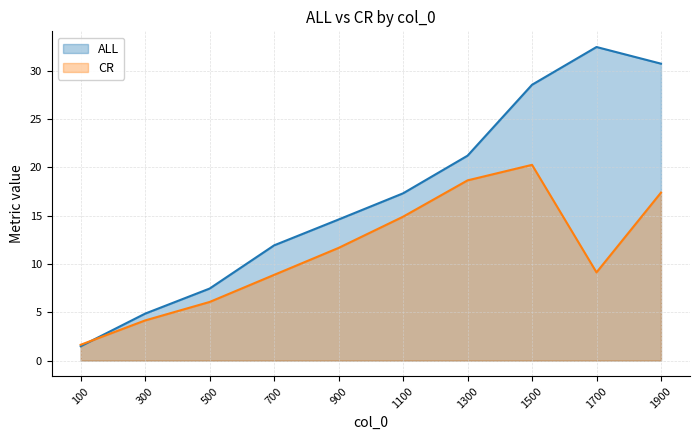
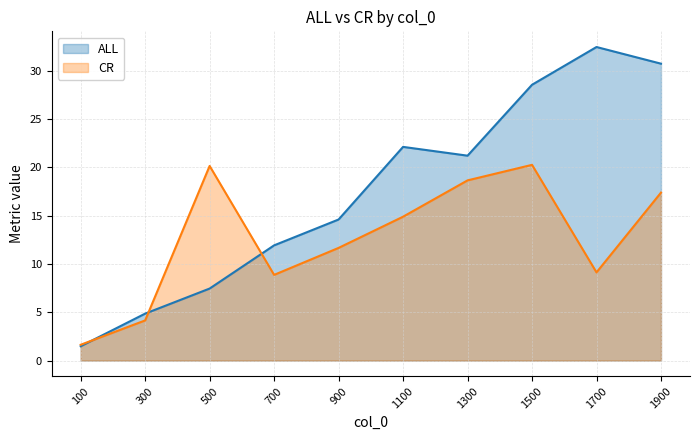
CR, 500: 6 -> 20
ALL, 1100: 17 -> 22
